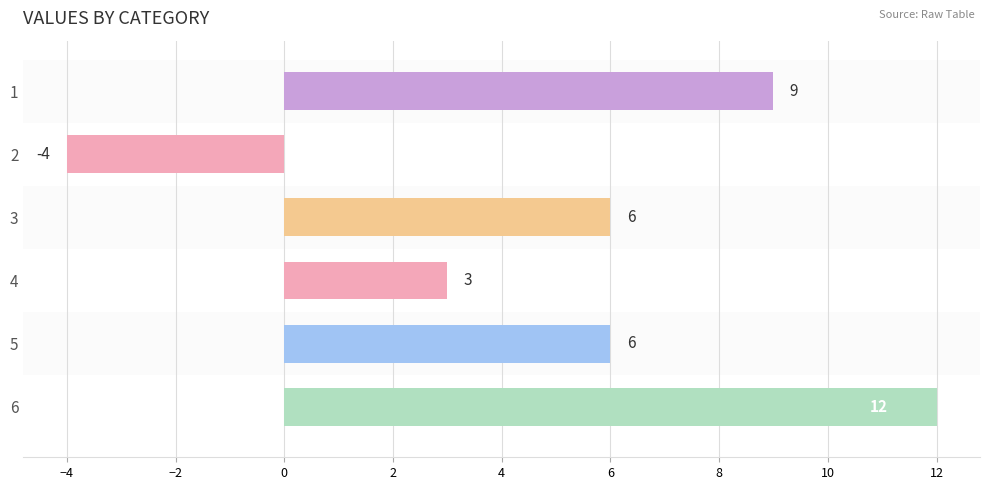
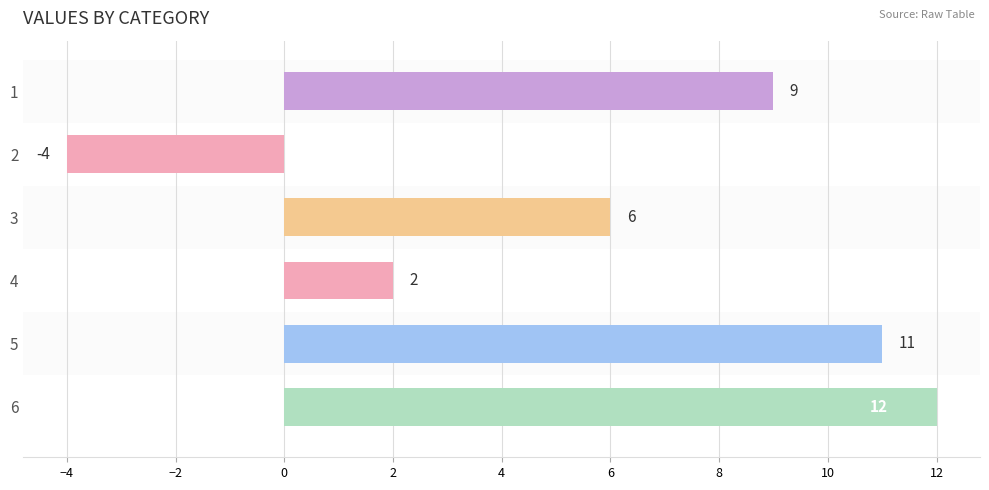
4: 3 -> 2
5: 6 -> 11
